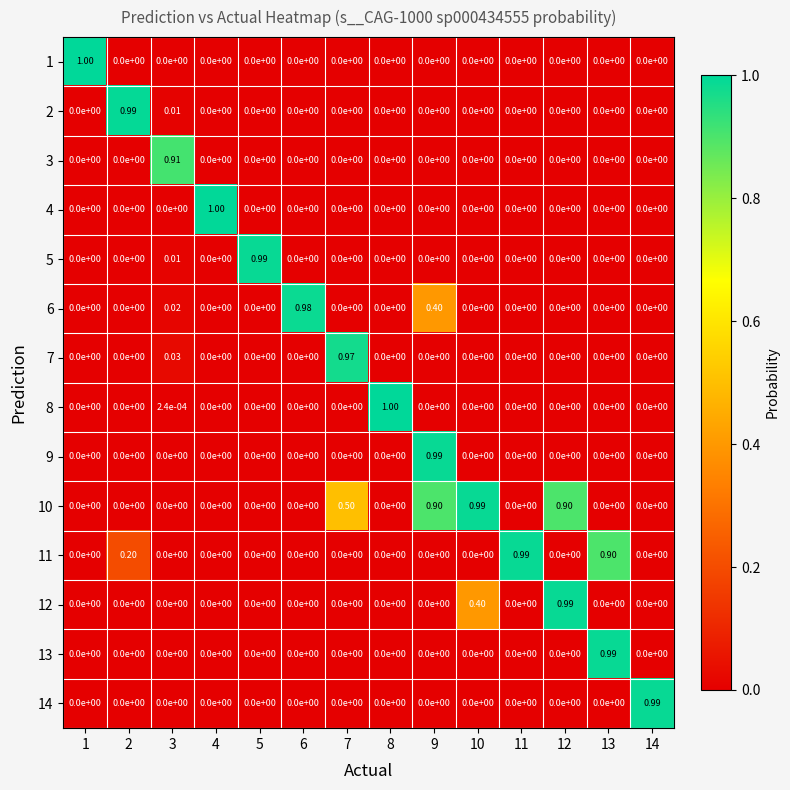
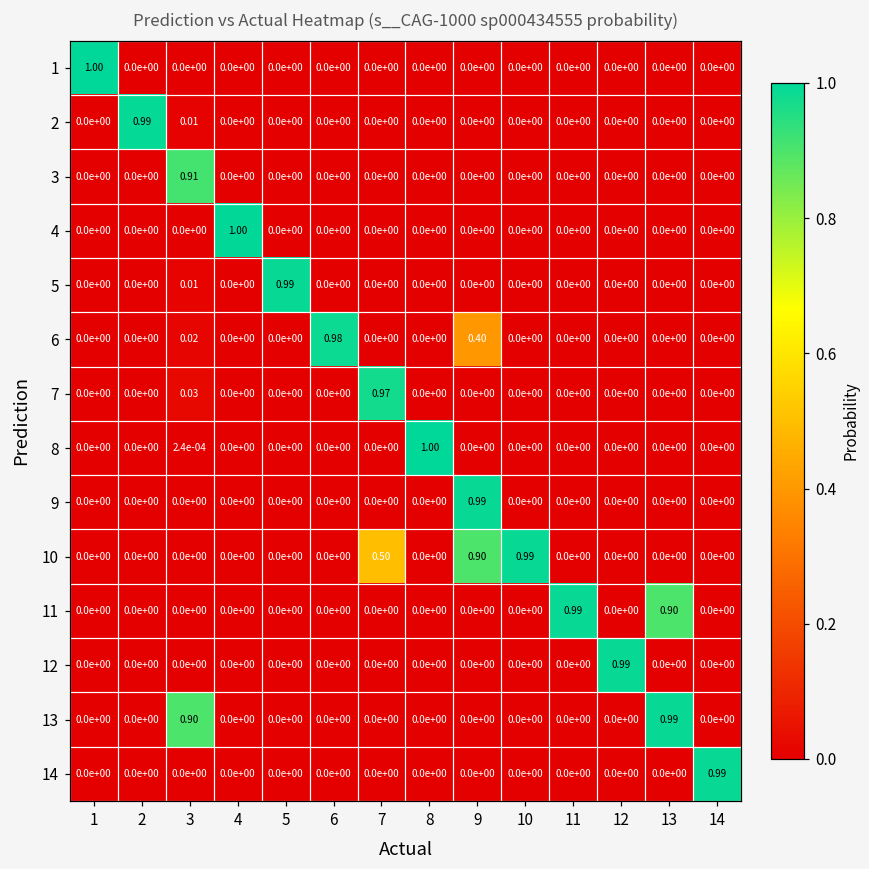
10, 12: 0.90 -> 0.0e+00
11, 2: 0.20 -> 0.0e+00
12, 10: 0.40 -> 0.0e+00
13, 3: 0.0e+00 -> 0.90
